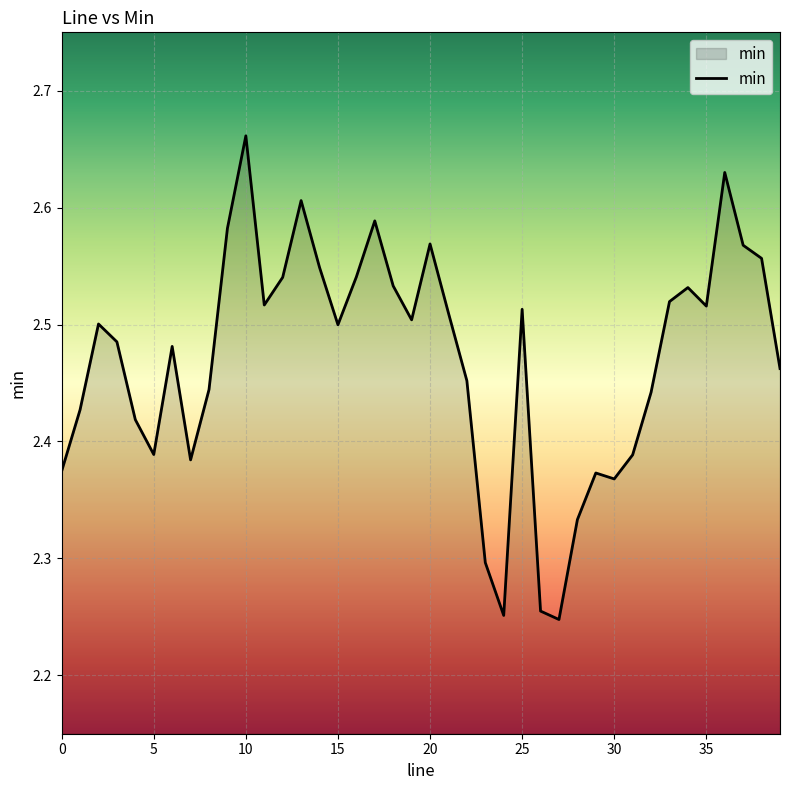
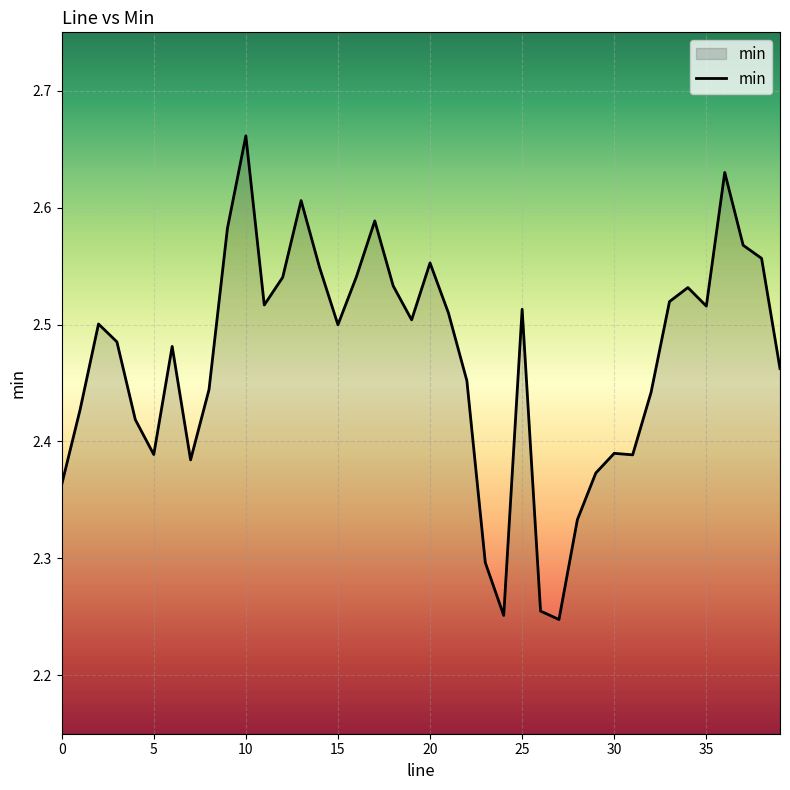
0: 2.375 -> 2.363
20: 2.569 -> 2.553
30: 2.368 -> 2.390
